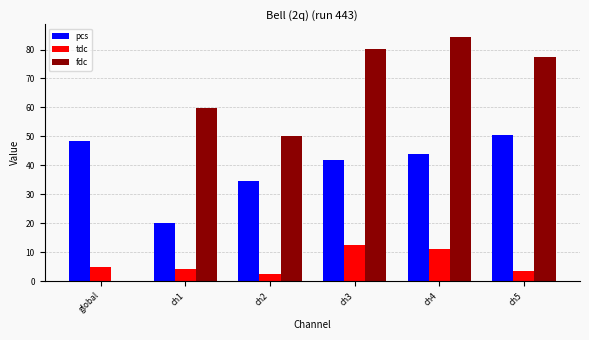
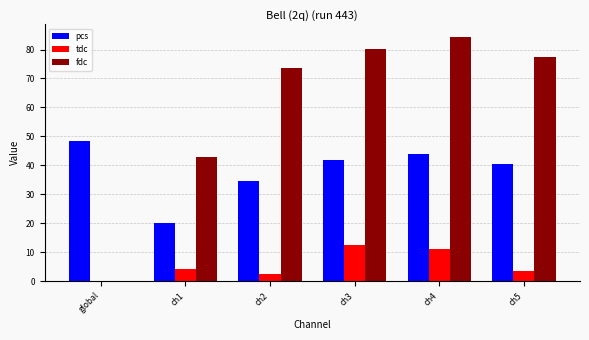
tdc, global: 5 -> 0
fdc, ch1: 60 -> 43
fdc, ch2: 50 -> 74
pcs, ch5: 50 -> 41
